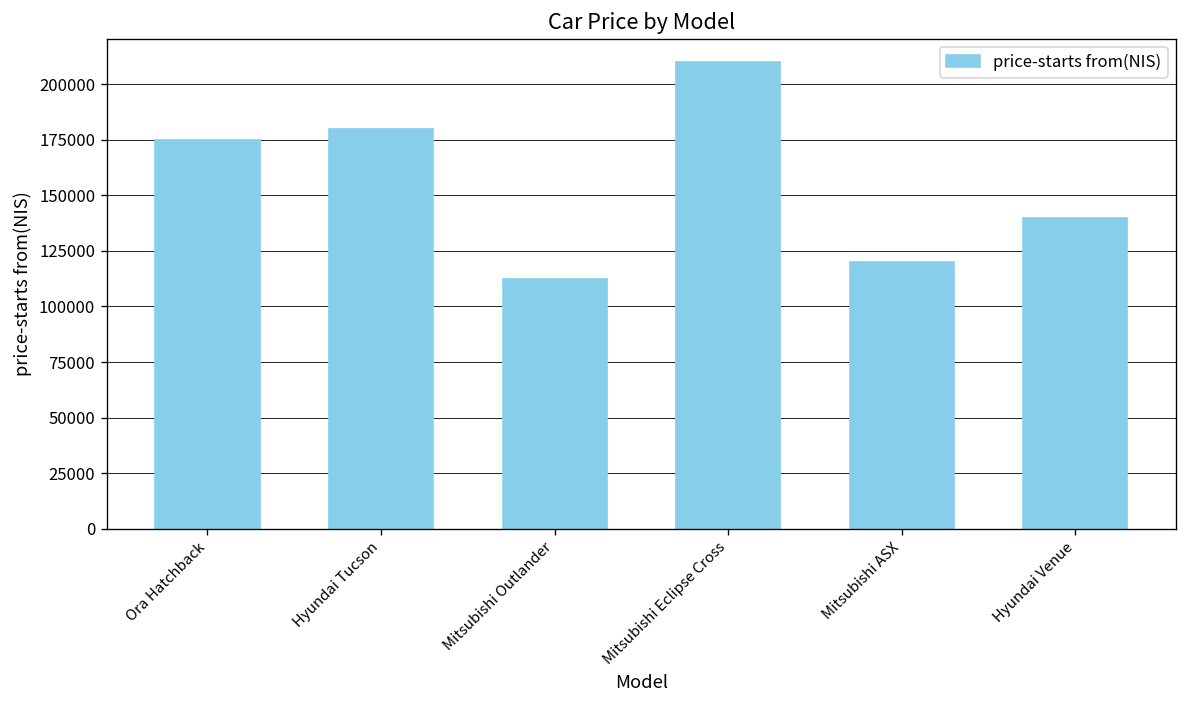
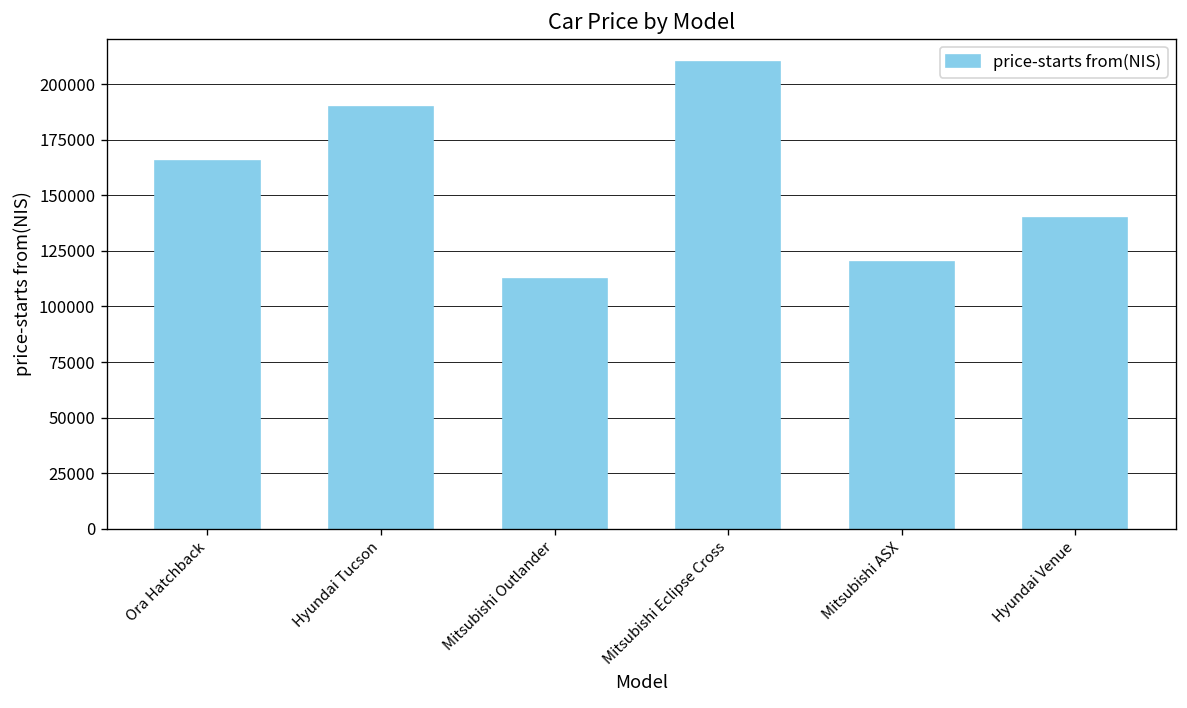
Ora Hatchback: 175000 -> 165000
Hyundai Tucson: 180000 -> 190000
